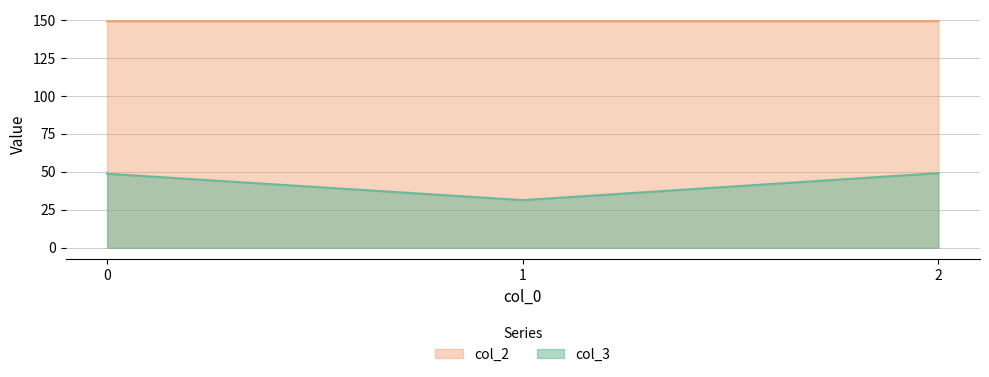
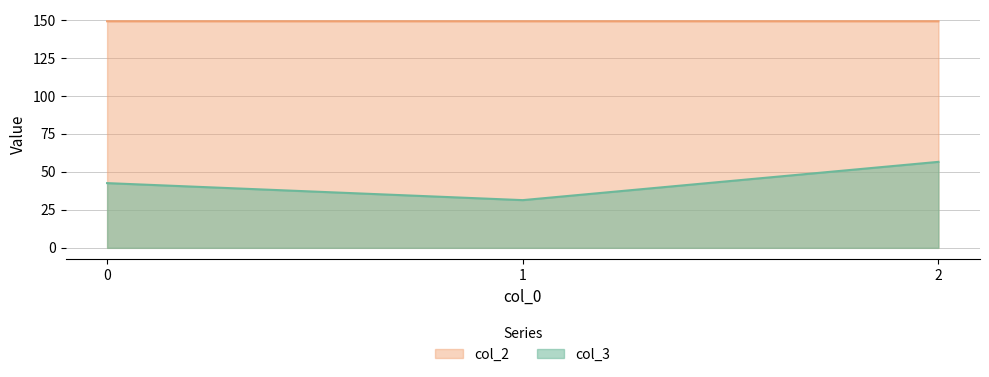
col_3, 0: 49 -> 43
col_3, 2: 49 -> 57
